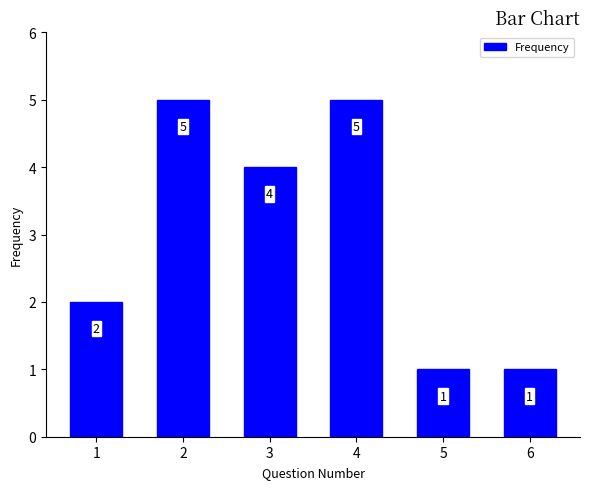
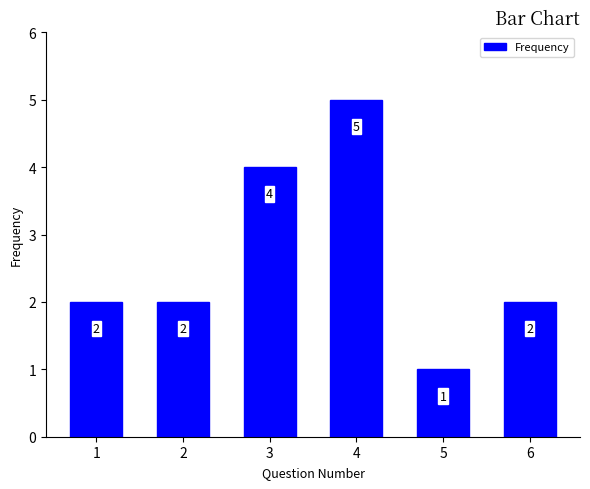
2: 5 -> 2
6: 1 -> 2
